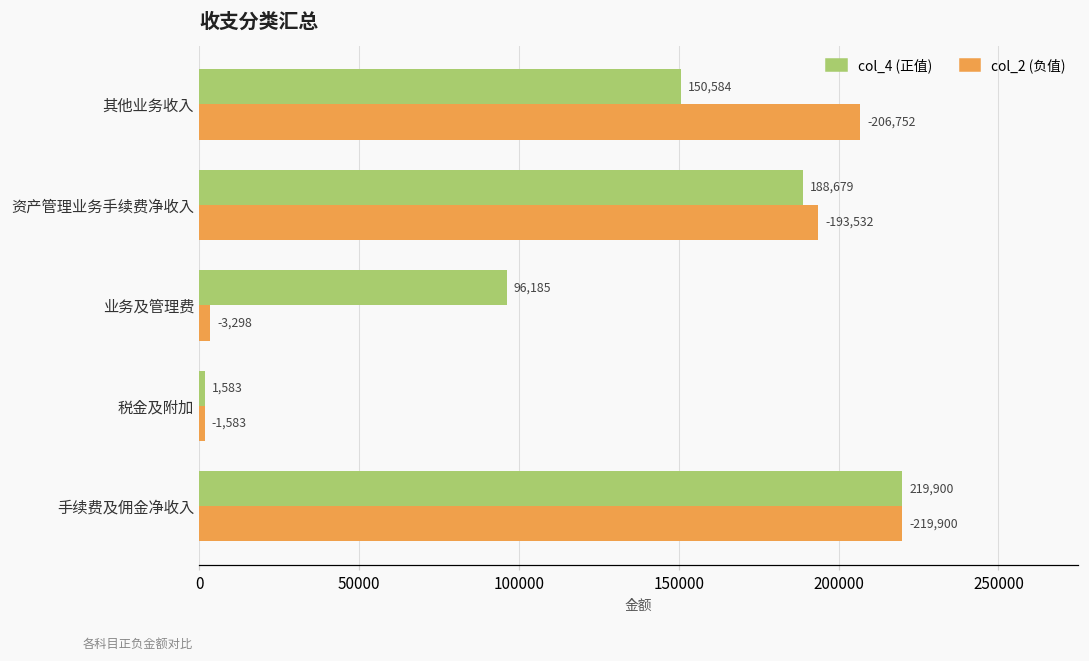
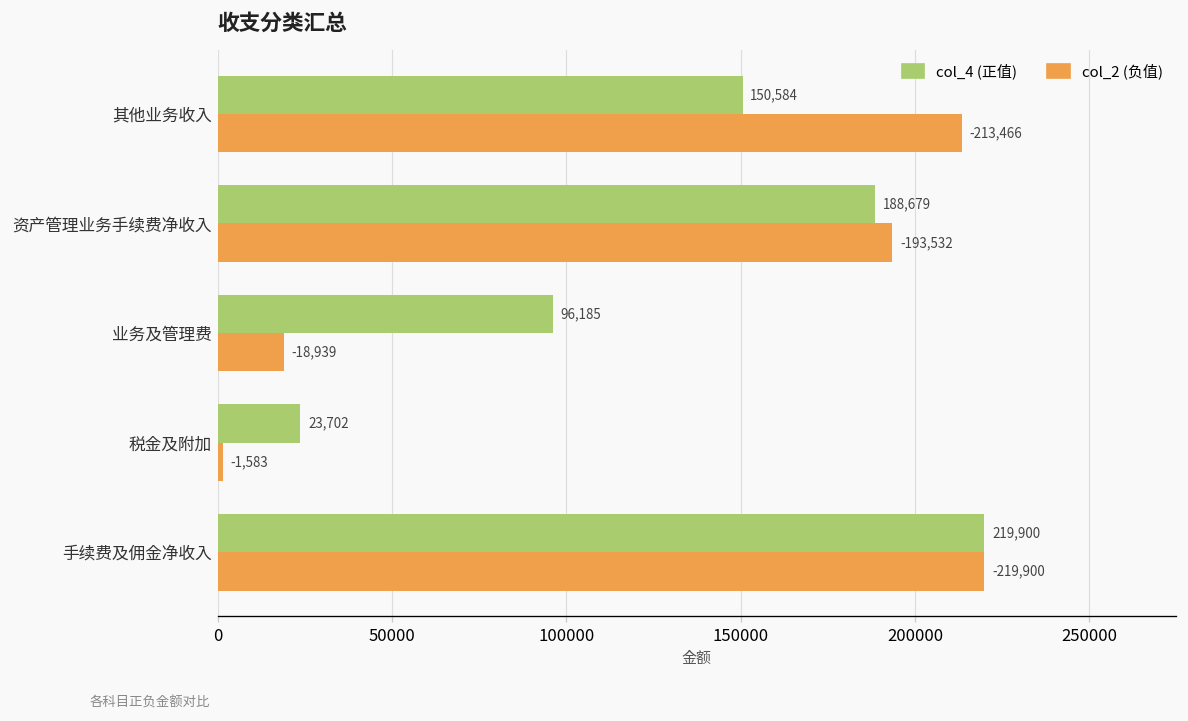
col_2 (负值), 其他业务收入: -206,752 -> -213,466
col_2 (负值), 业务及管理费: -3,298 -> -18,939
col_4 (正值), 税金及附加: 1,583 -> 23,702
